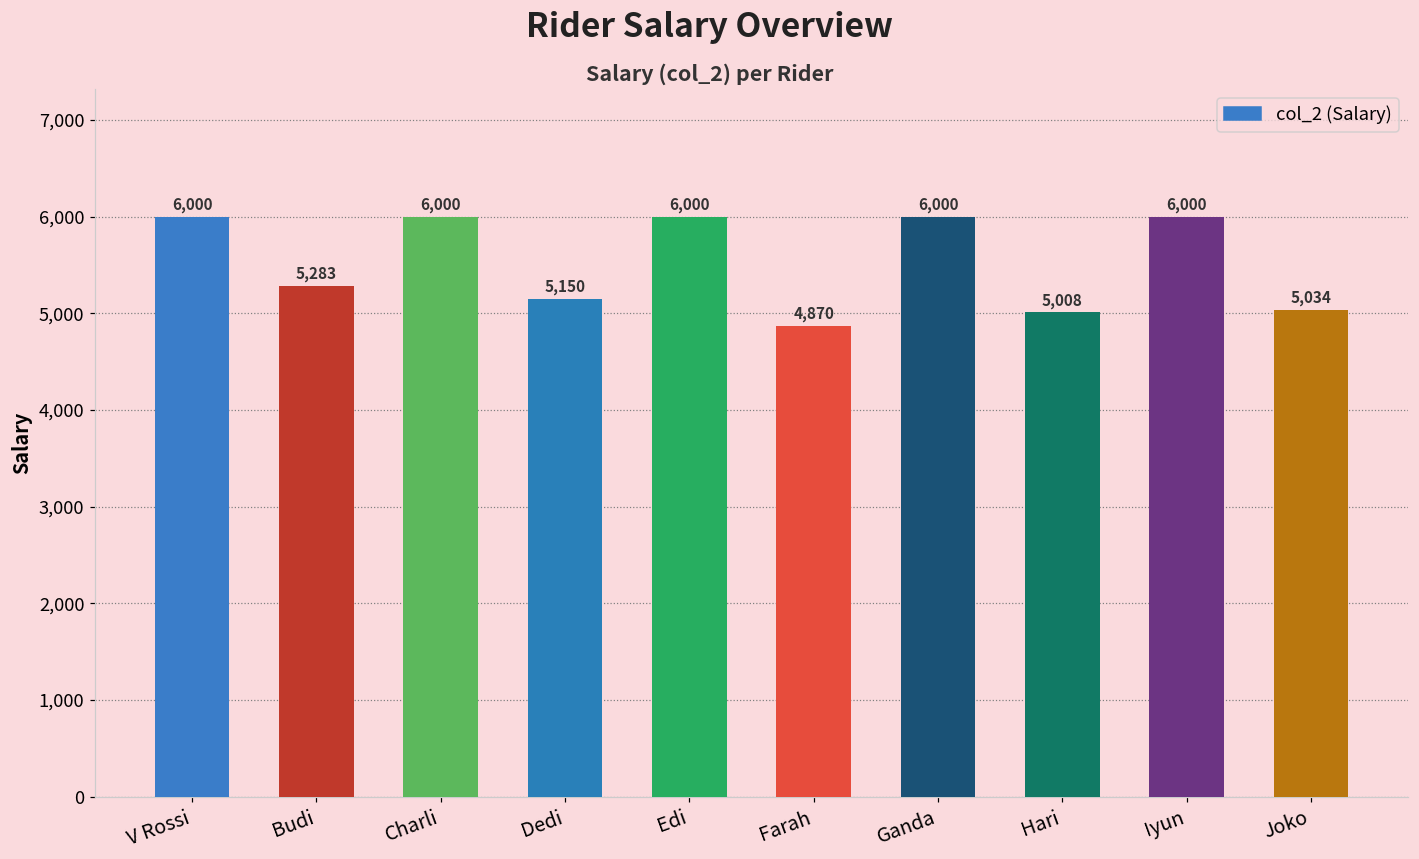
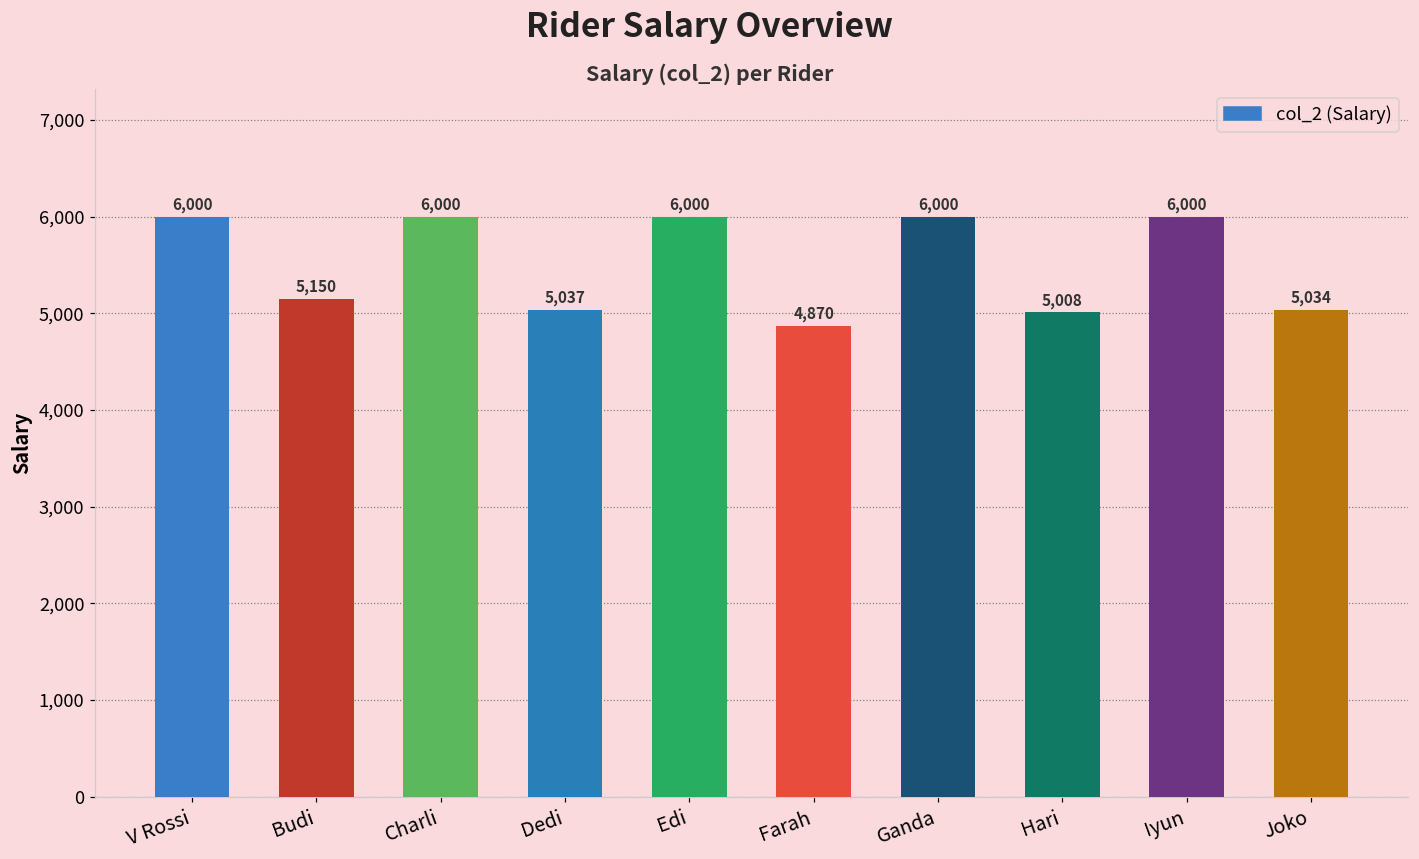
Budi: 5,283 -> 5,150
Dedi: 5,150 -> 5,037
